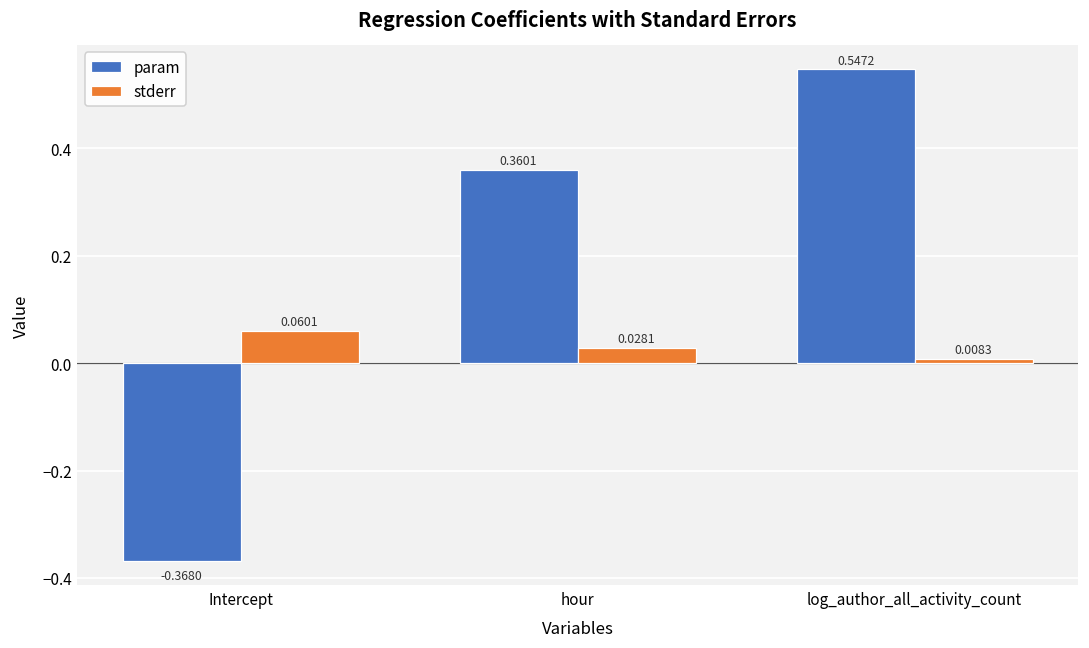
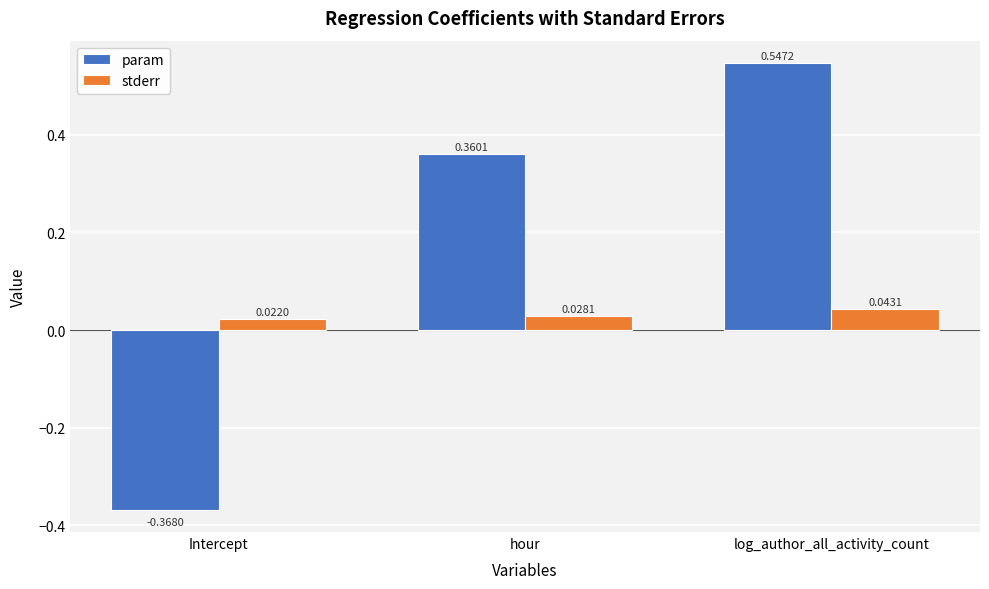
stderr, Intercept: 0.0601 -> 0.0220
stderr, log_author_all_activity_count: 0.0083 -> 0.0431
